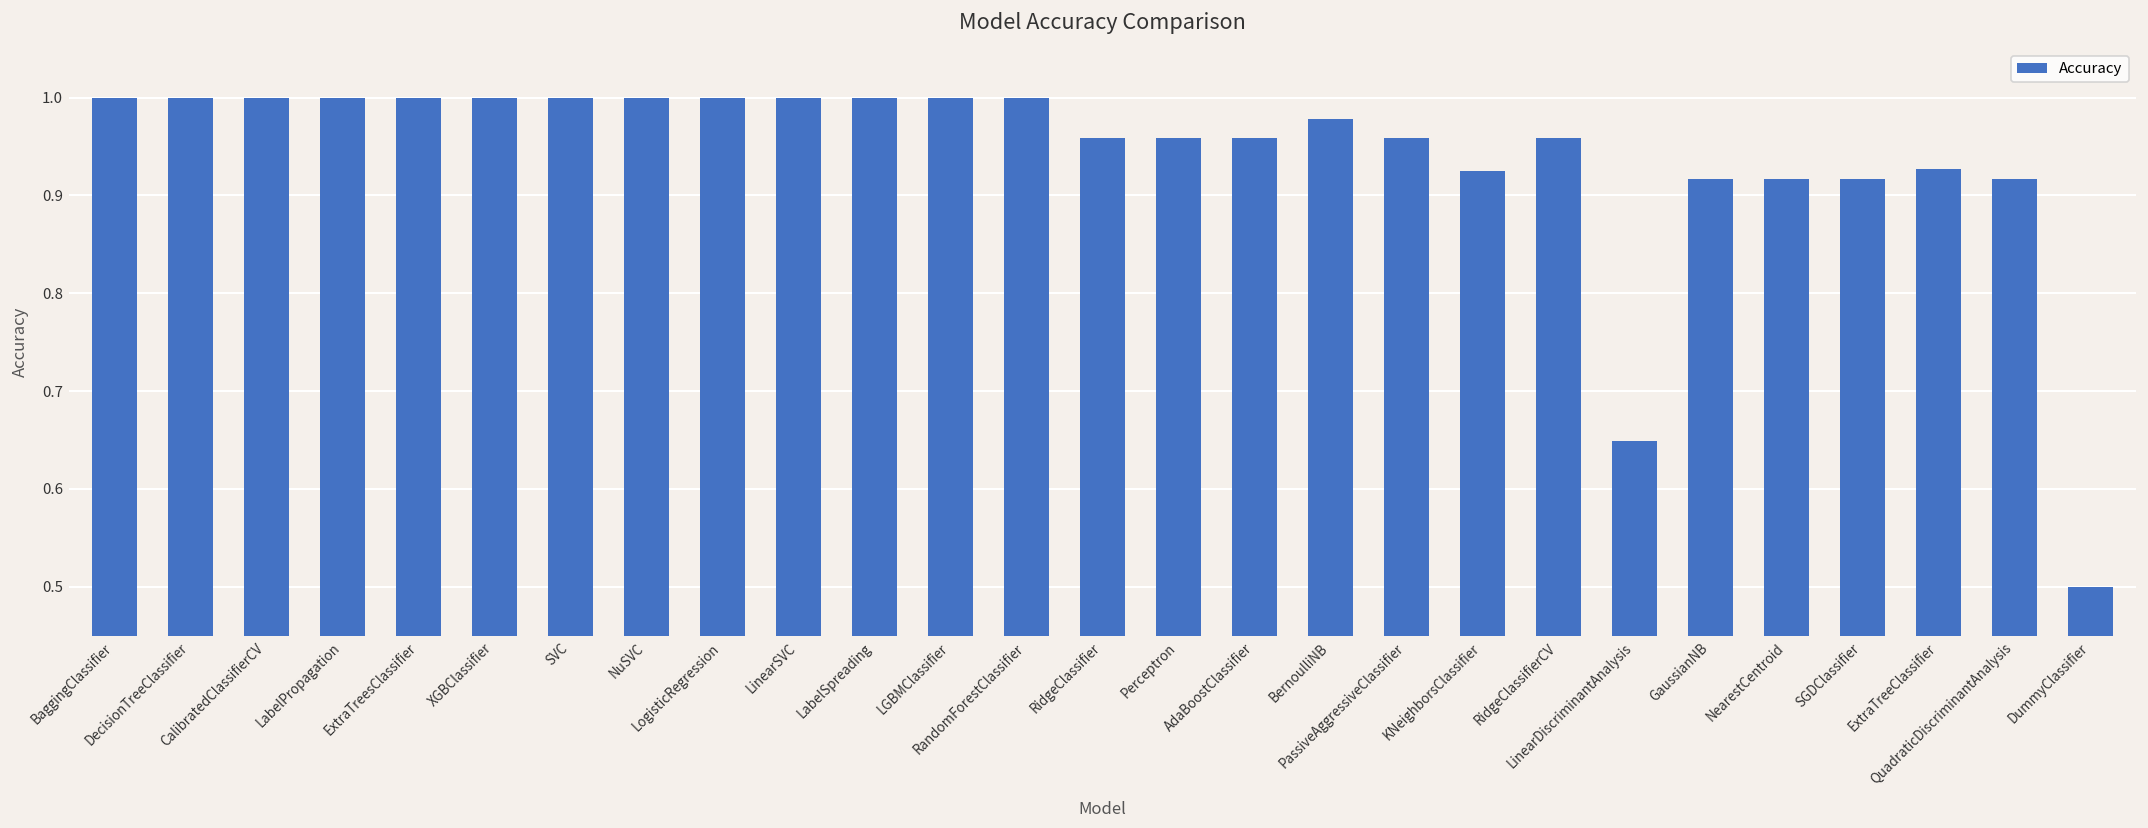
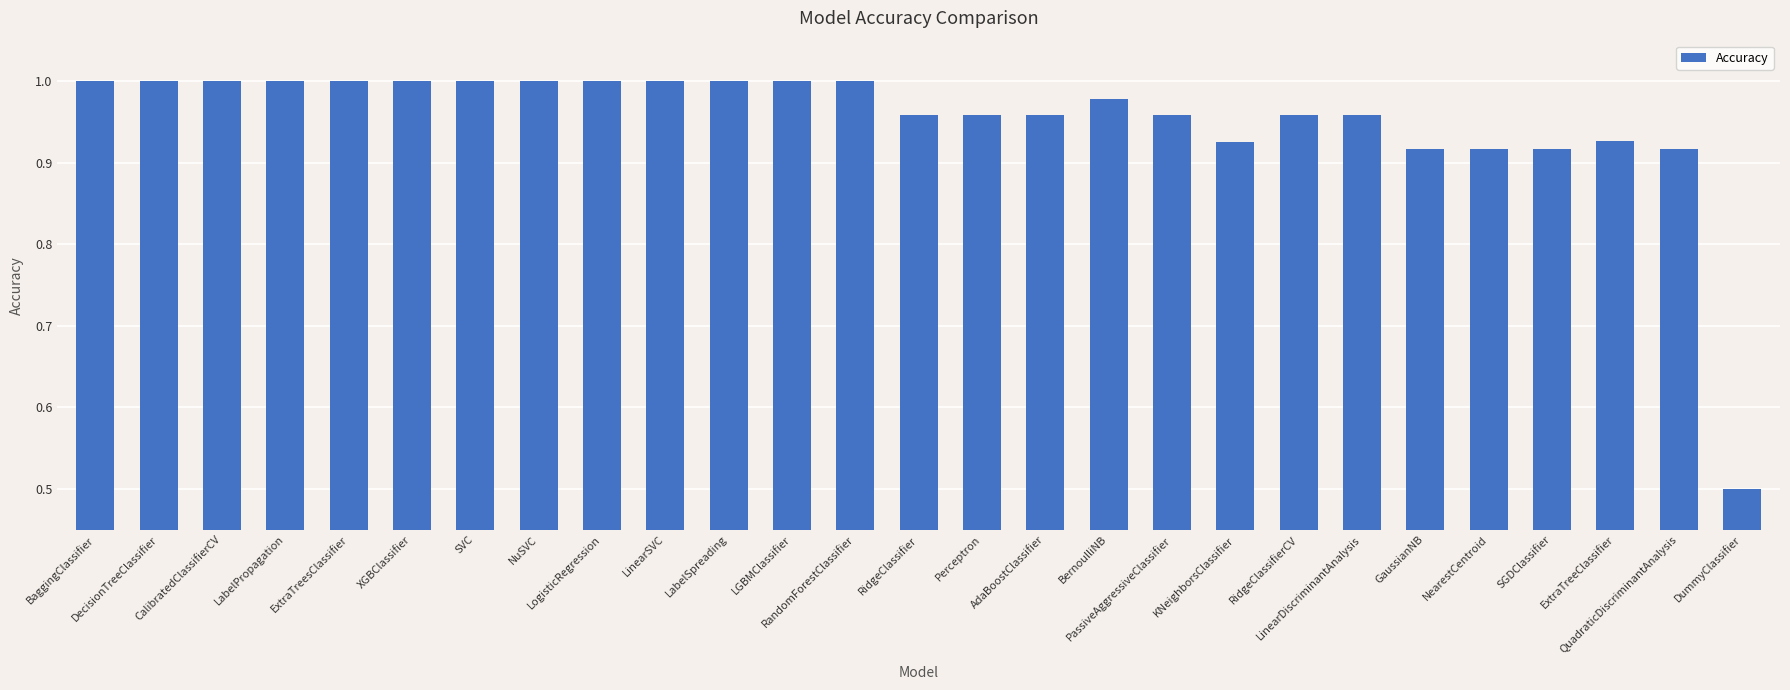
LinearDiscriminantAnalysis: 0.65 -> 0.96
